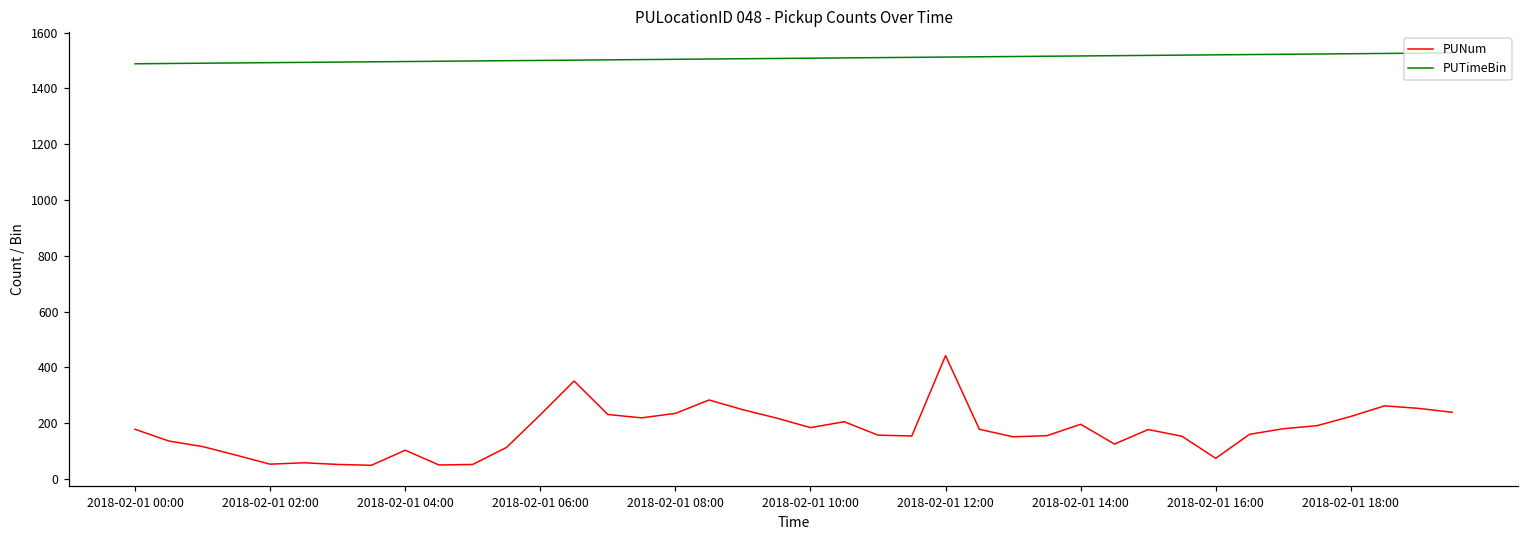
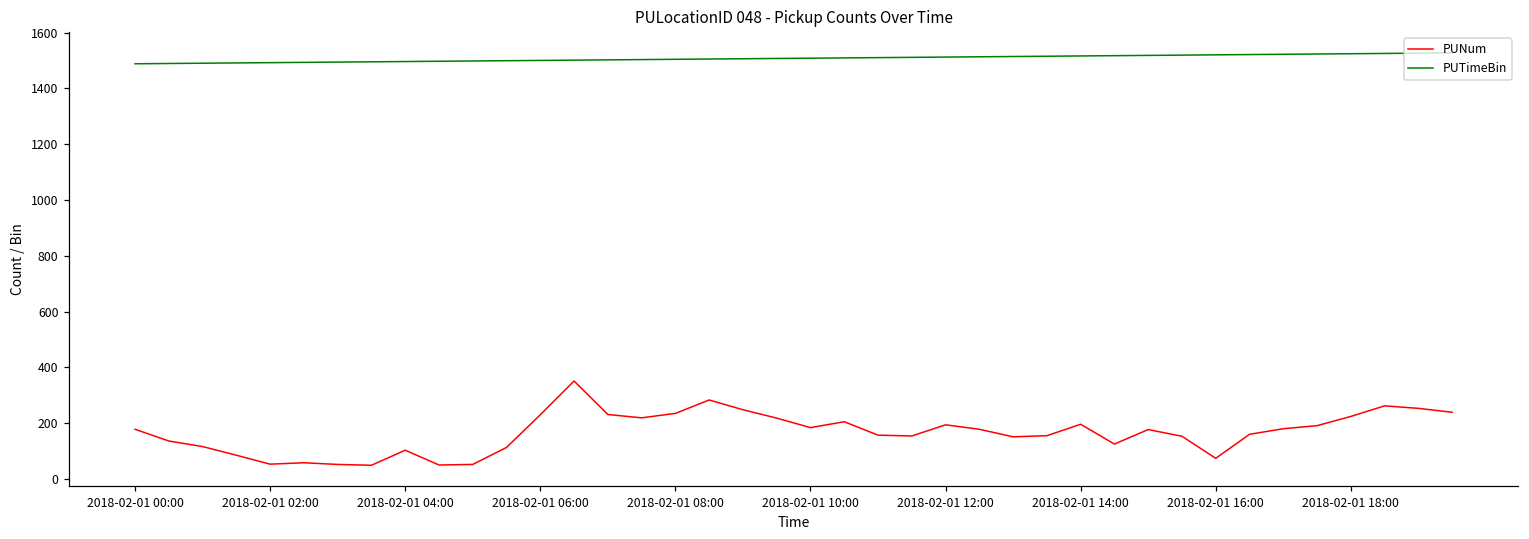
PUNum, 2018-02-01 12:00: 440 -> 190
